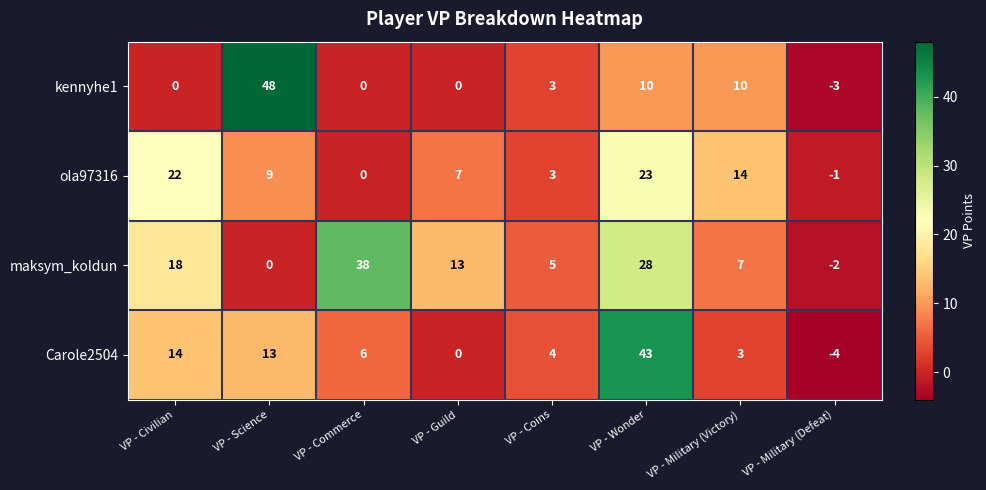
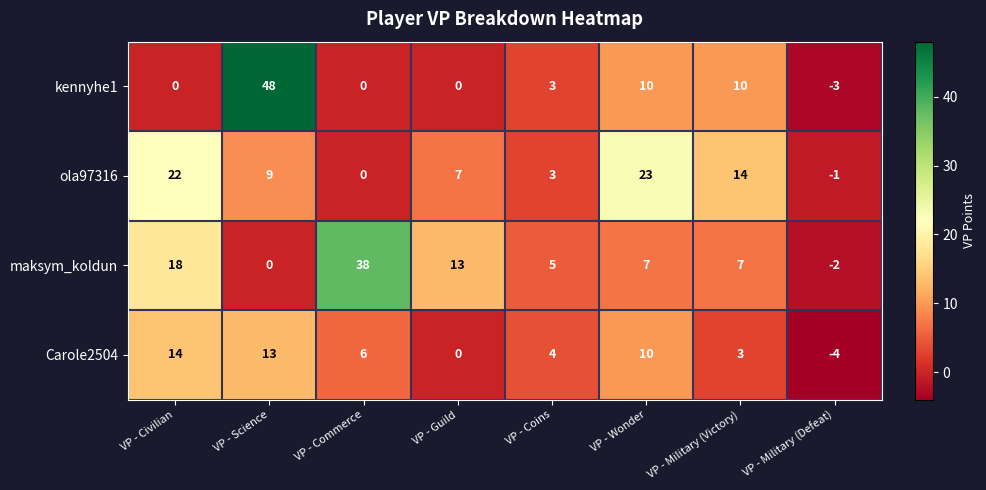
maksym_koldun, VP - Wonder: 28 -> 7
Carole2504, VP - Wonder: 43 -> 10
